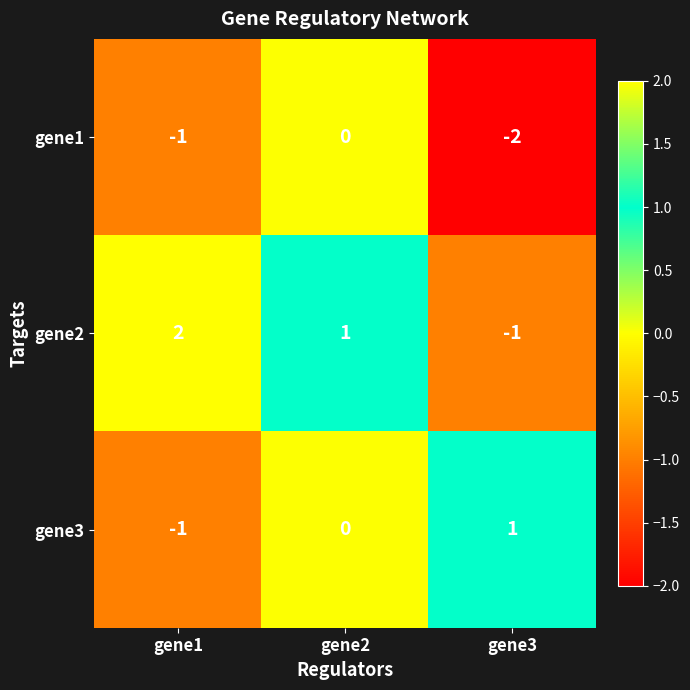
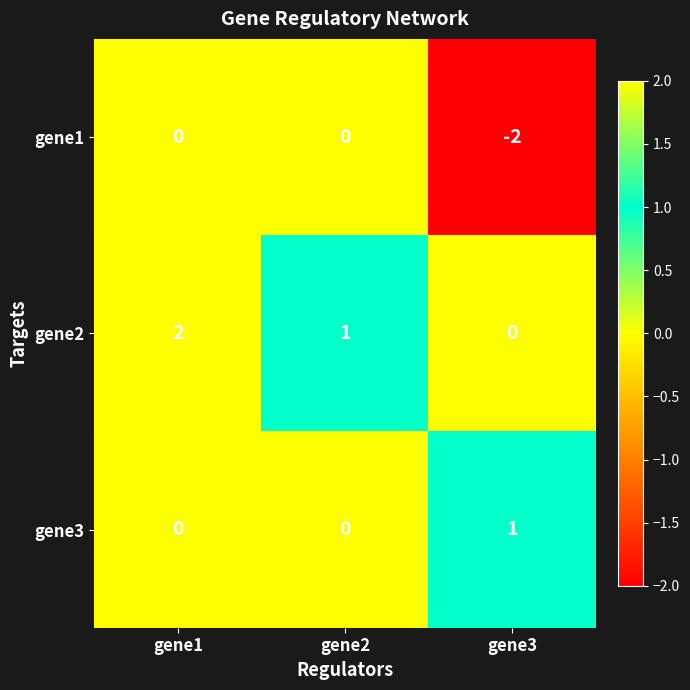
gene1, gene1: -1 -> 0
gene2, gene3: -1 -> 0
gene3, gene1: -1 -> 0
